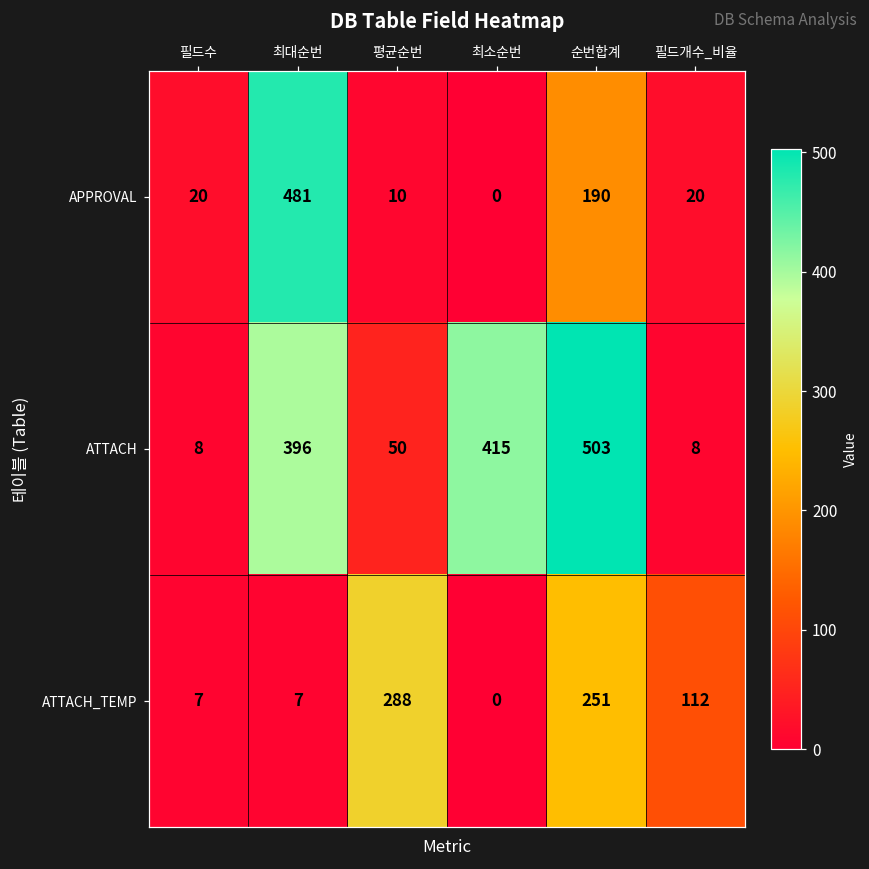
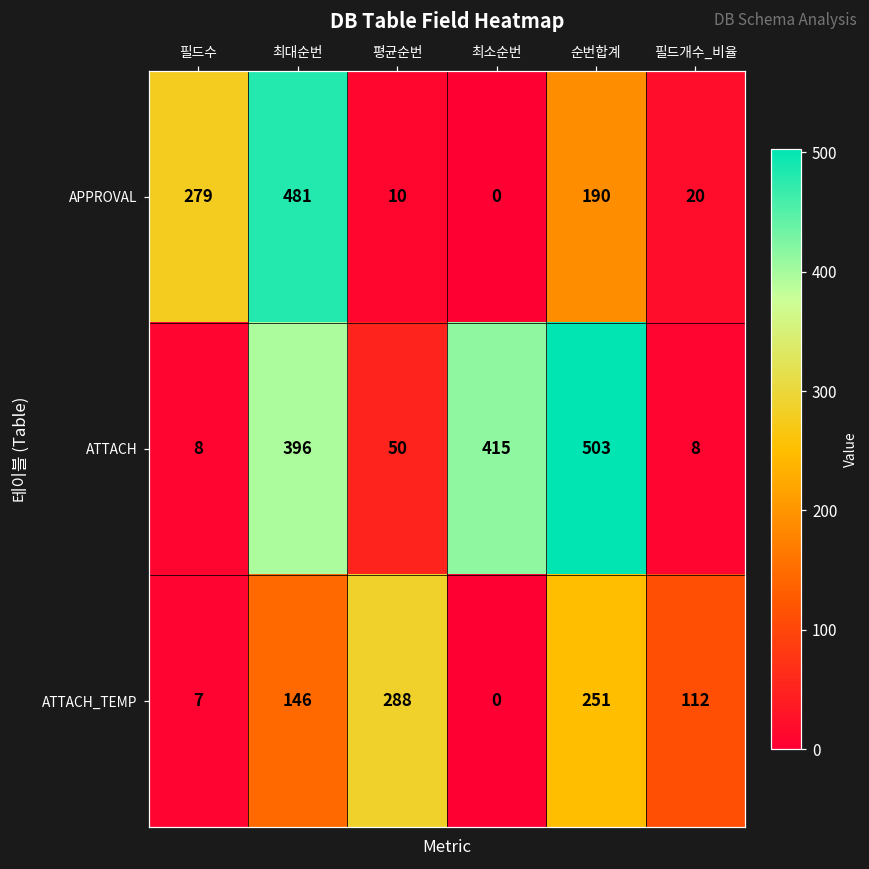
APPROVAL, 필드수: 20 -> 279
ATTACH_TEMP, 최대순번: 7 -> 146
